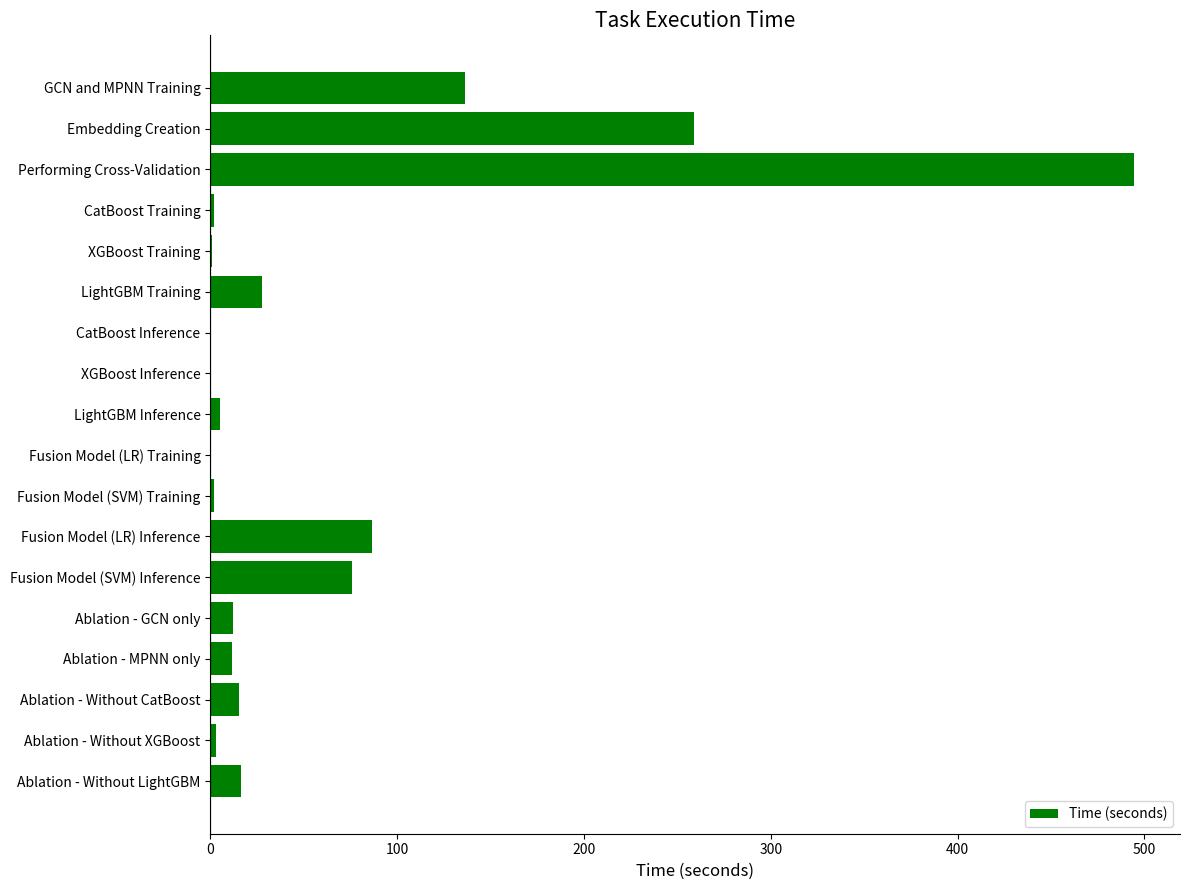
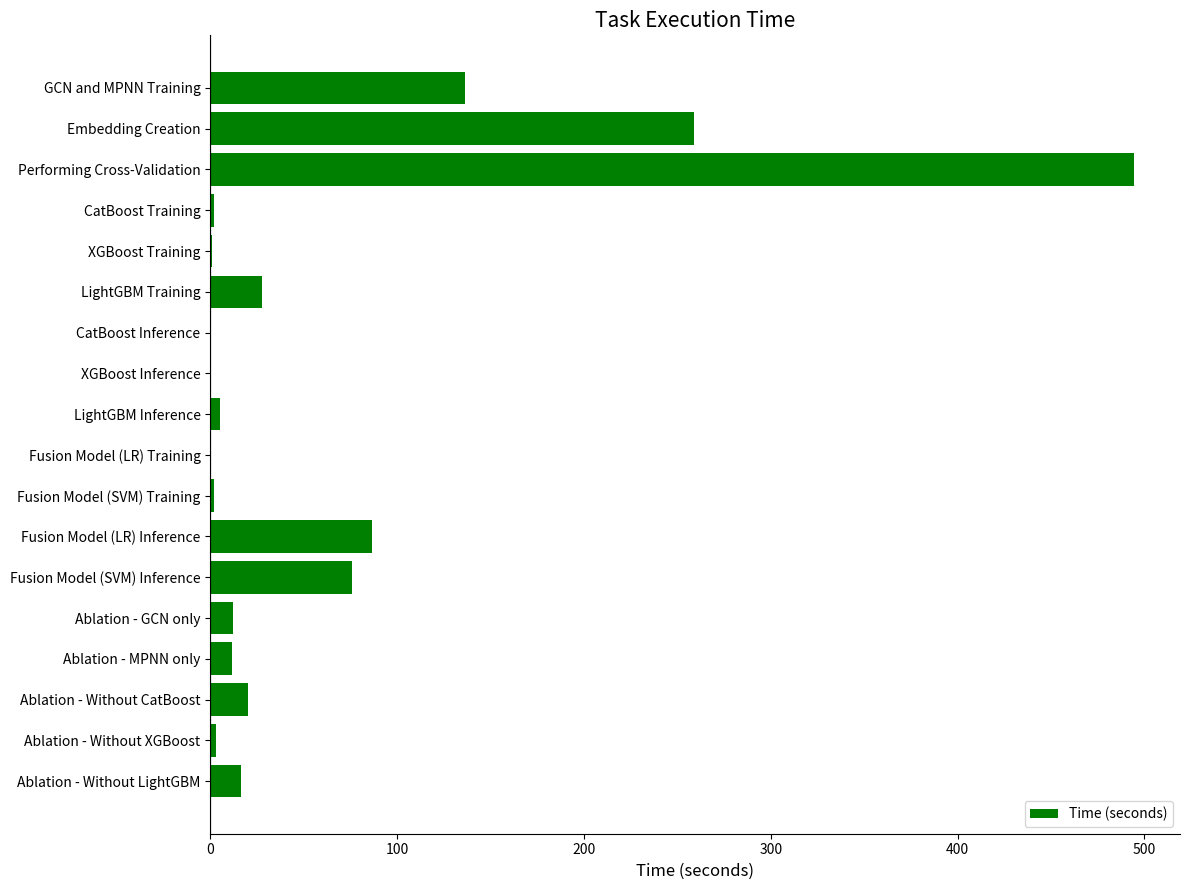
Ablation - Without CatBoost: 15 -> 20
